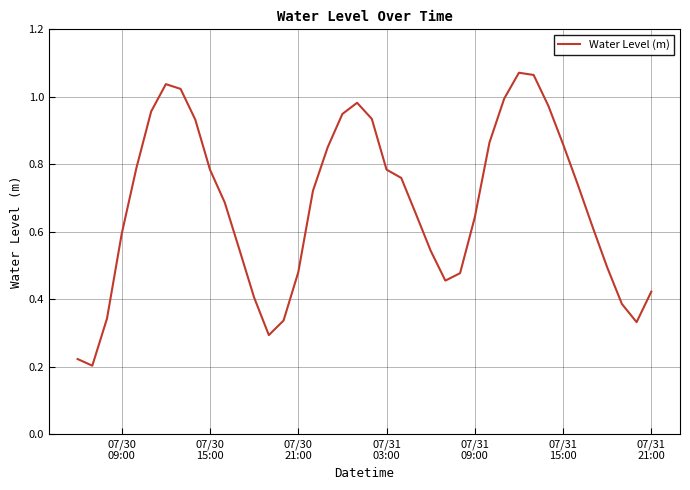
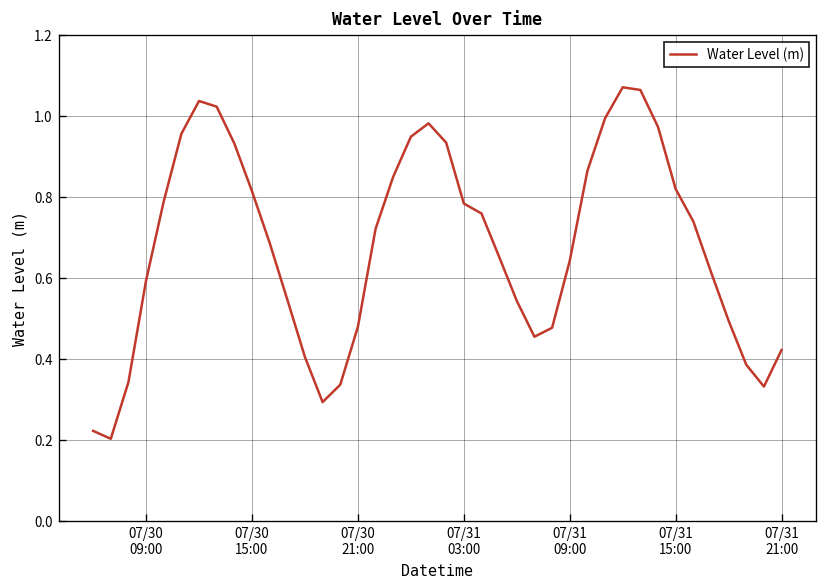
07/30 15:00: 0.78 -> 0.81
07/31 15:00: 0.86 -> 0.82
